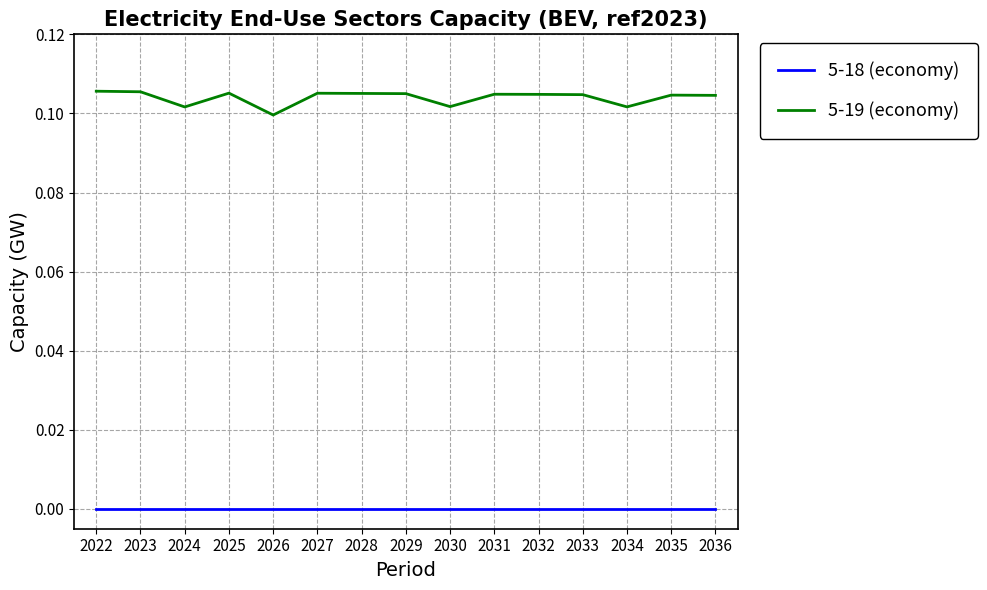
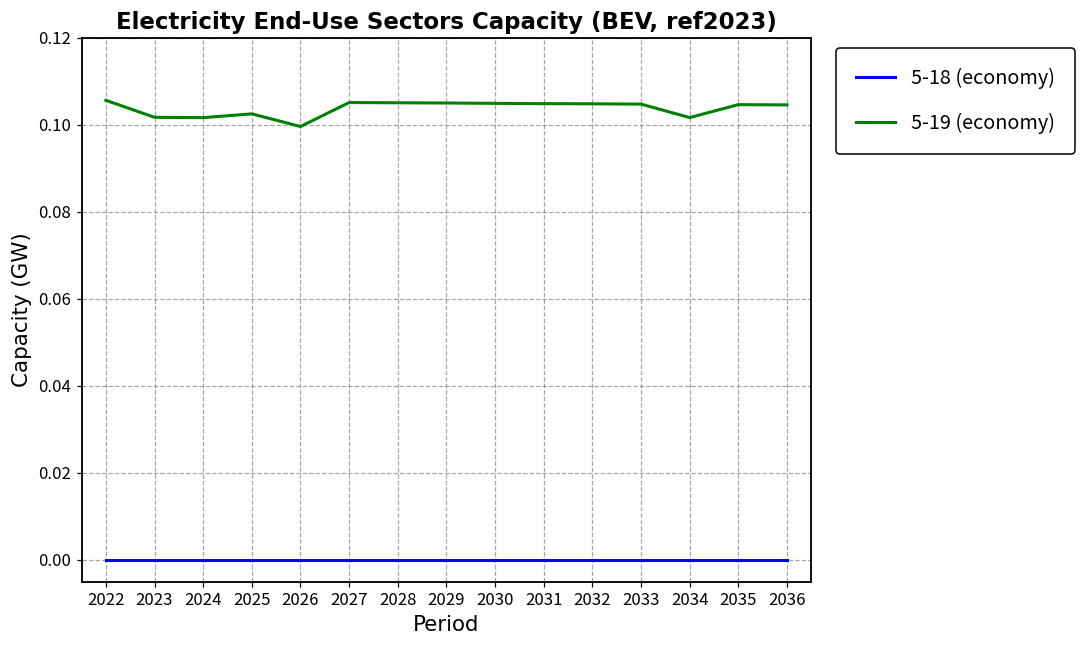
5-19 (economy), 2023: 0.105 -> 0.102
5-19 (economy), 2025: 0.105 -> 0.103
5-19 (economy), 2030: 0.102 -> 0.105
